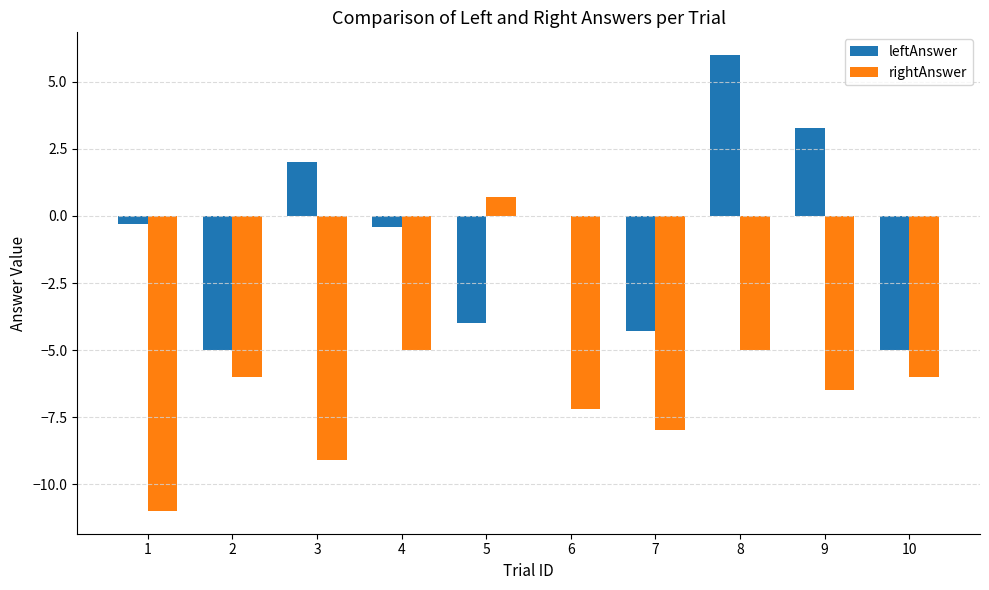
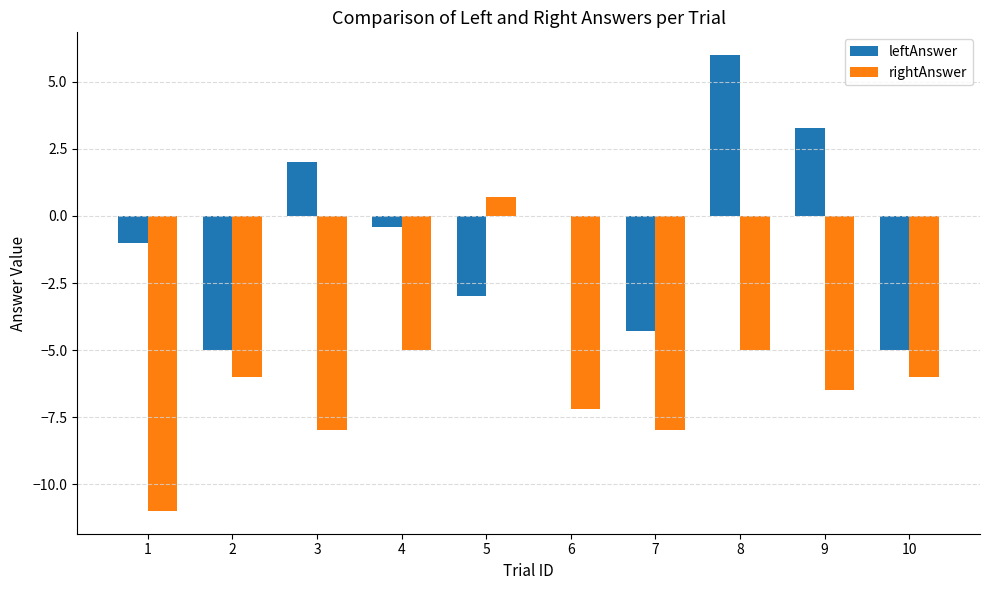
leftAnswer, 1: -0.3 -> -1.0
rightAnswer, 3: -9.1 -> -8.0
leftAnswer, 5: -4 -> -3
